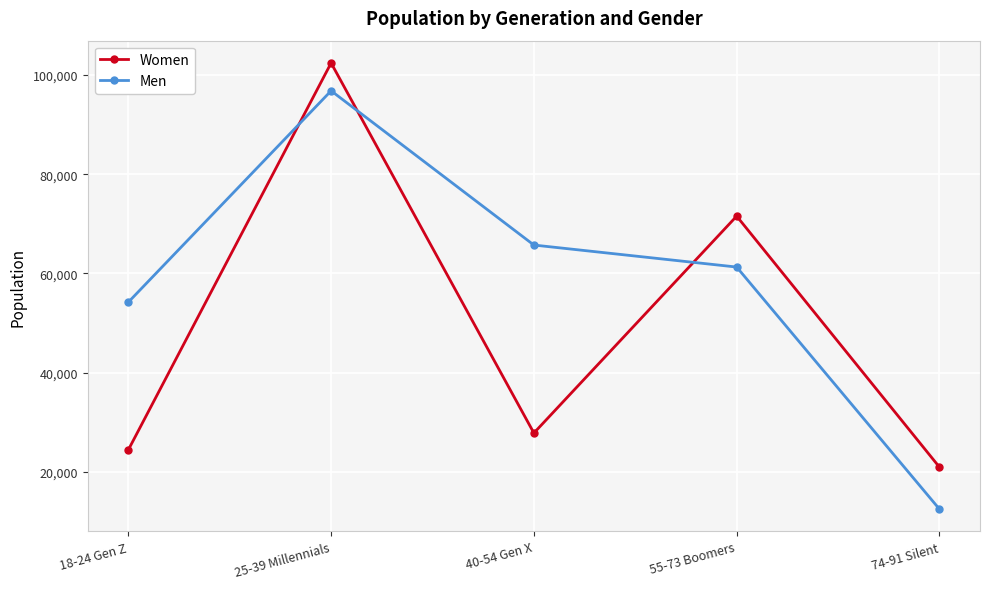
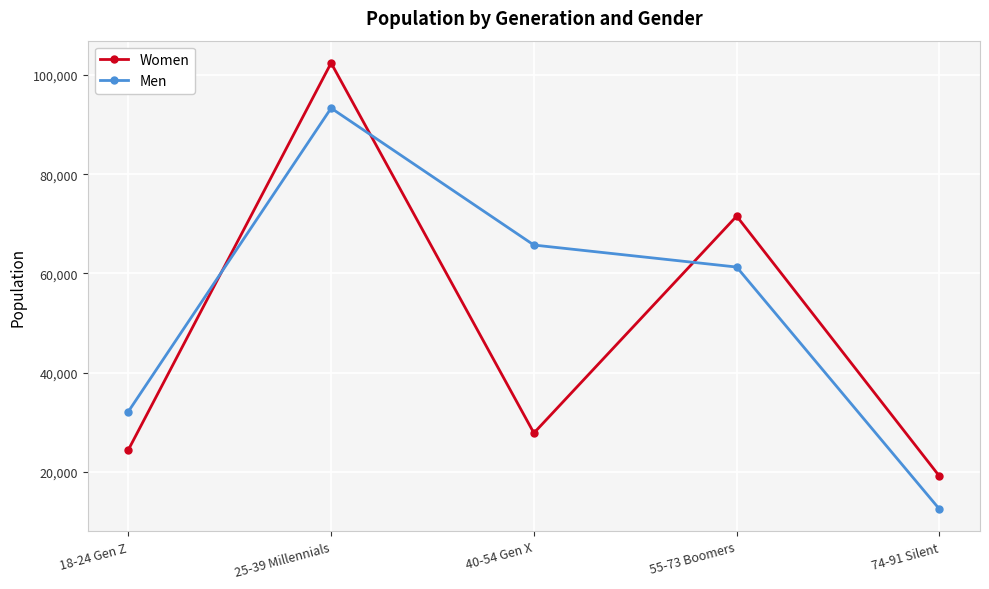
Men, 18-24 Gen Z: 54,000 -> 32,000
Men, 25-39 Millennials: 97,000 -> 93,000
Women, 74-91 Silent: 21,000 -> 19,000
